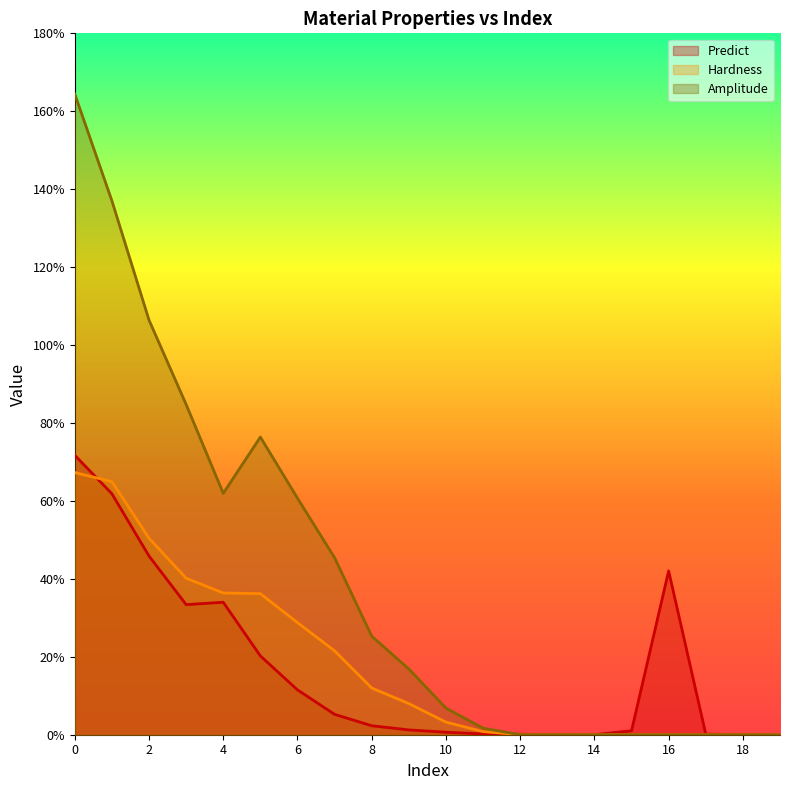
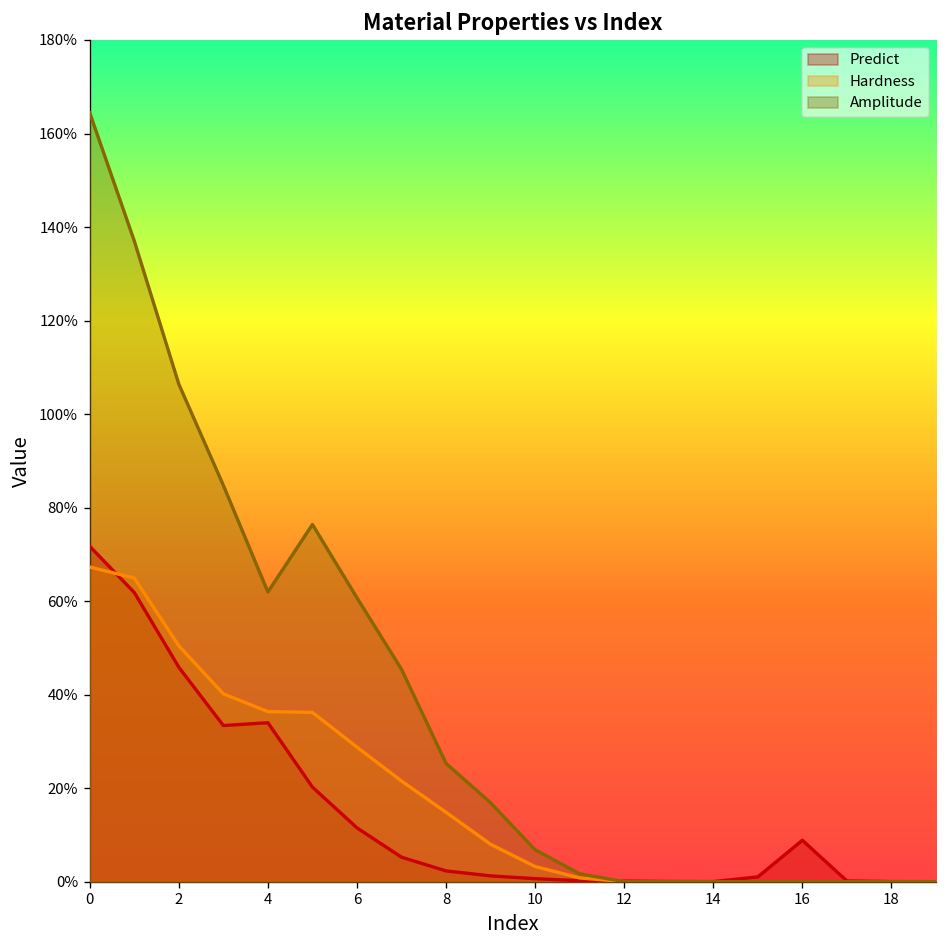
Hardness, 8: 12% -> 15%
Predict, 16: 42% -> 9%
